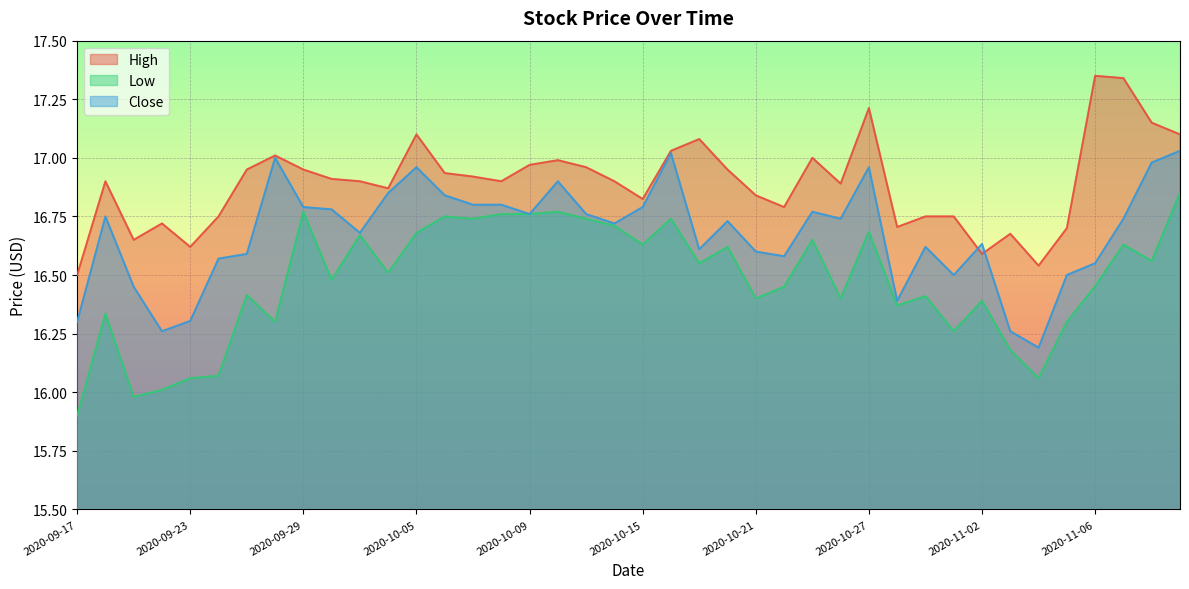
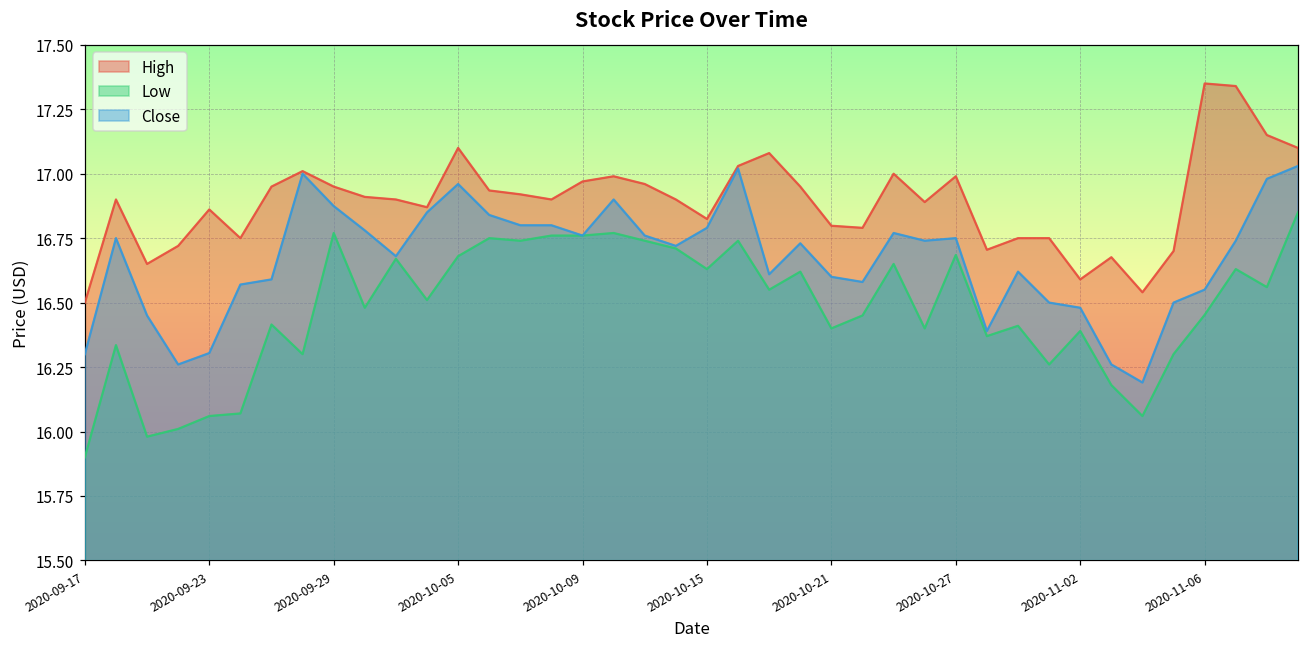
High, 2020-09-23: 16.62 -> 16.86
Close, 2020-09-29: 16.79 -> 16.87
High, 2020-10-21: 16.84 -> 16.80
High, 2020-10-27: 17.21 -> 16.99
Close, 2020-10-27: 16.96 -> 16.75
Close, 2020-11-02: 16.63 -> 16.48
